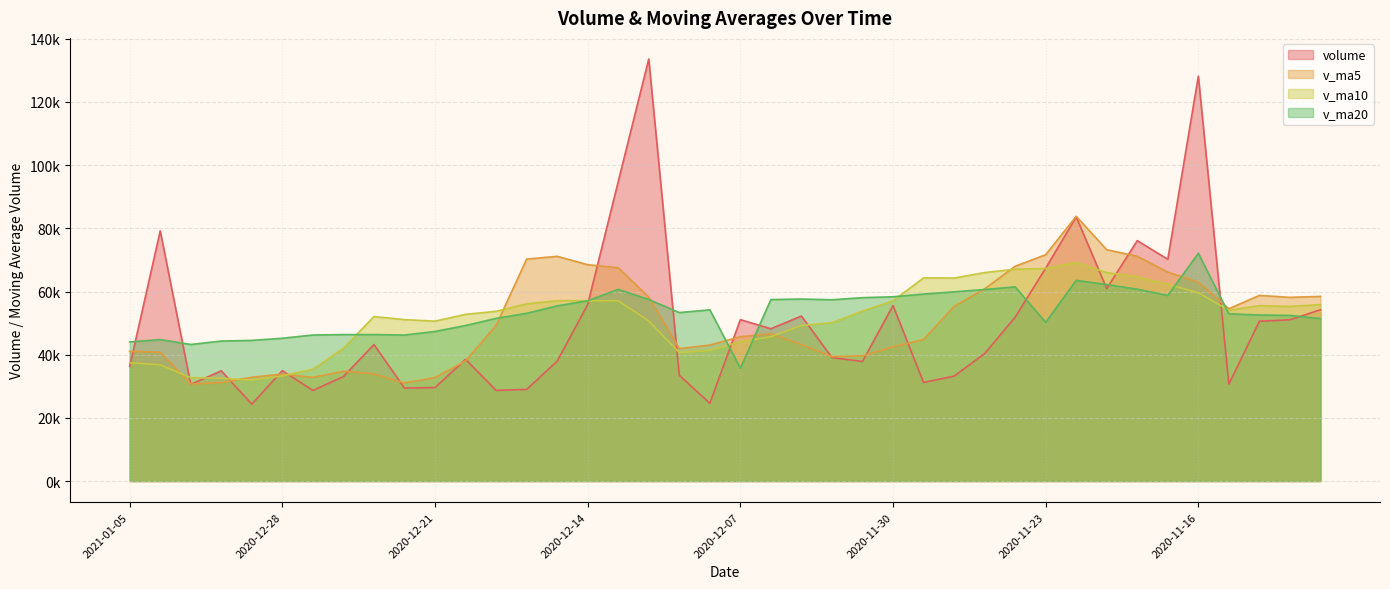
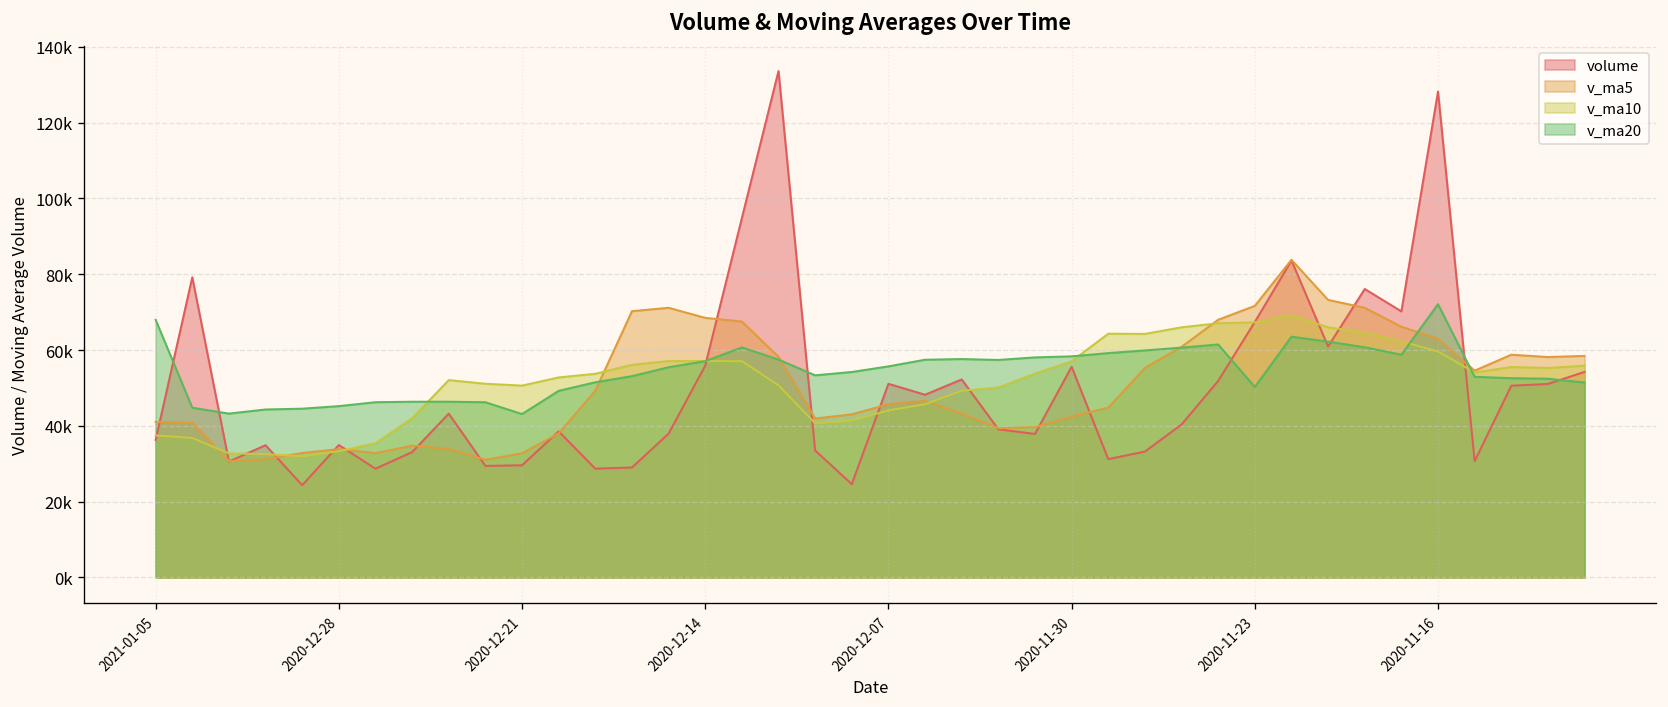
v_ma20, 2021-01-05: 44000 -> 68000
v_ma20, 2020-12-21: 47000 -> 43000
v_ma20, 2020-12-07: 36000 -> 56000
